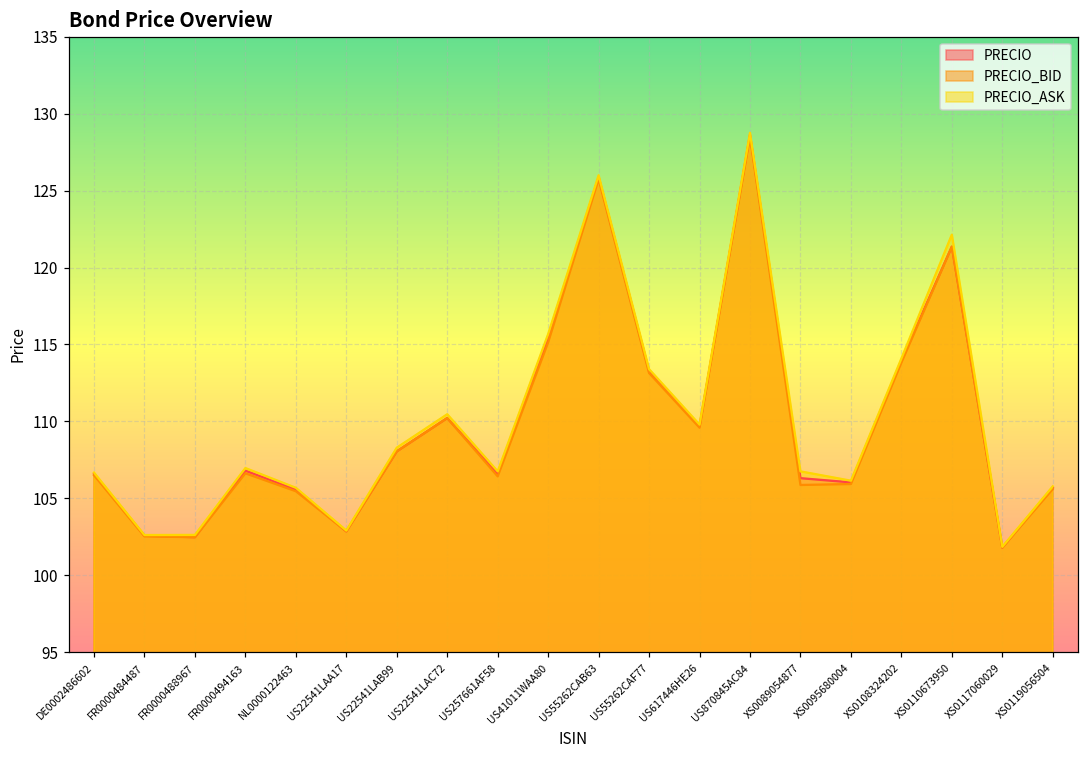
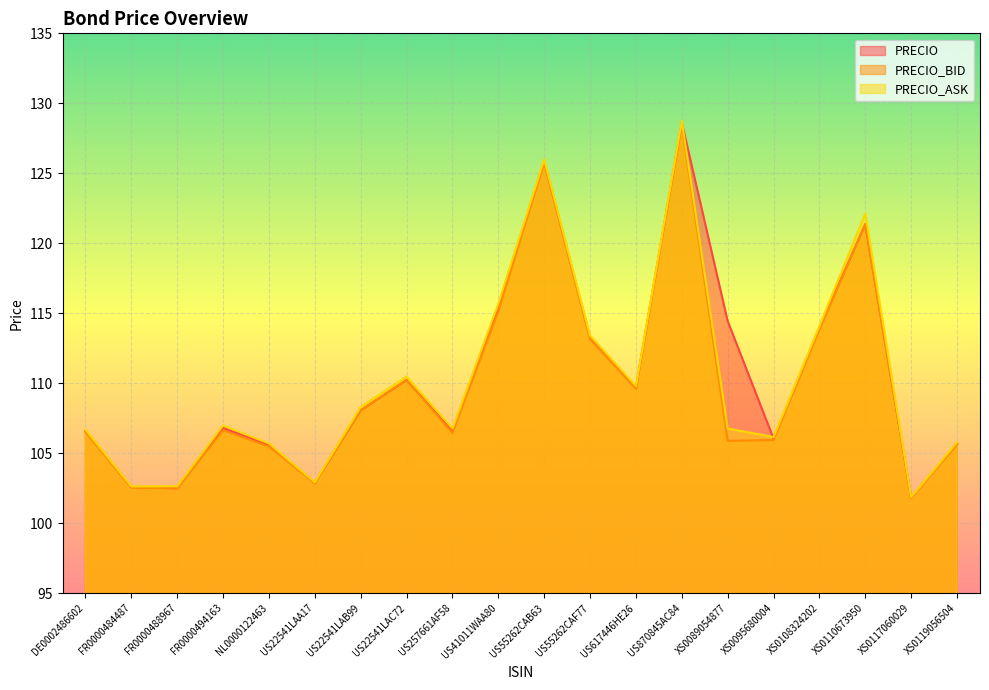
PRECIO, XS0089054877: 106.3 -> 114.4
